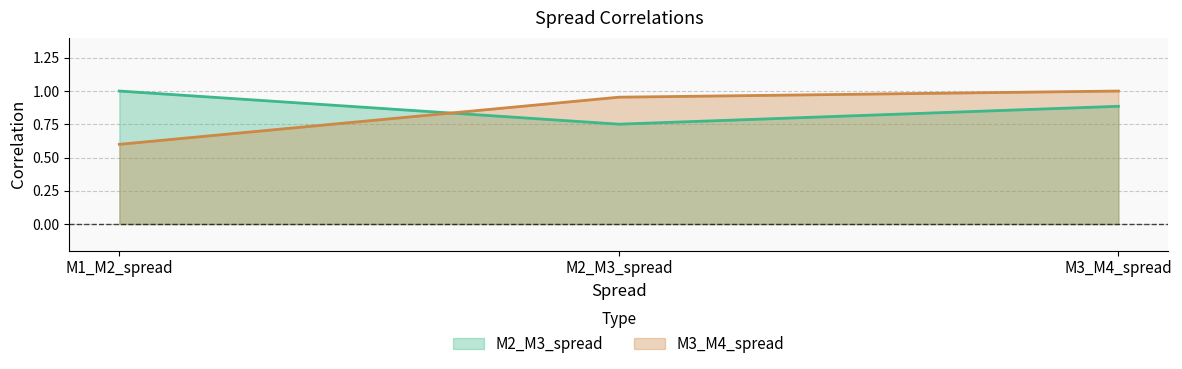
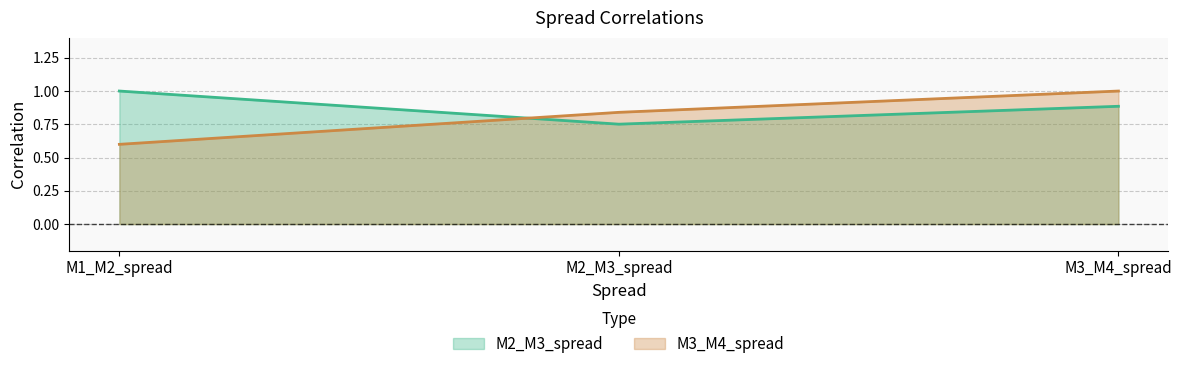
M3_M4_spread, M2_M3_spread: 0.95 -> 0.84
